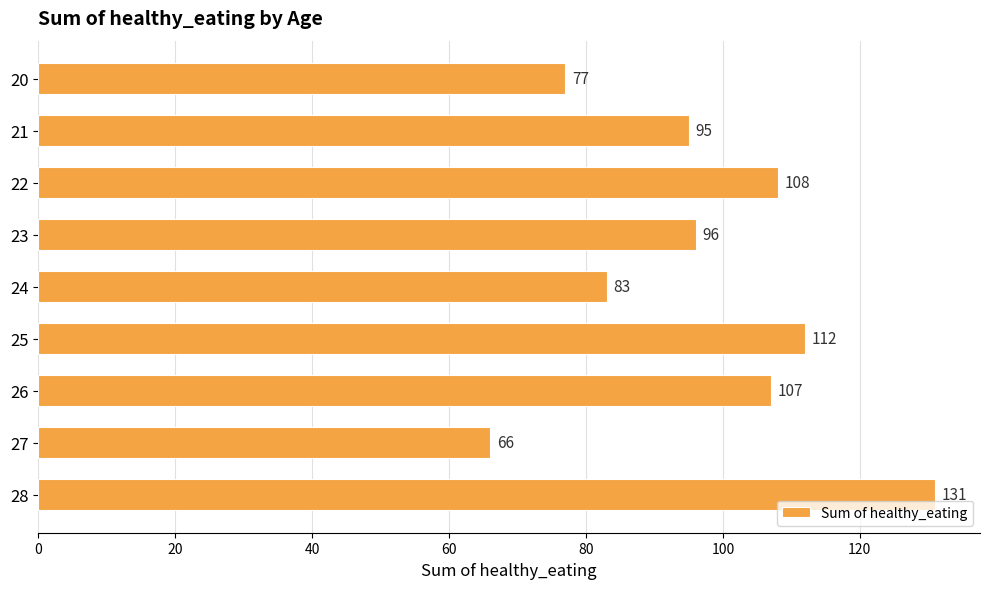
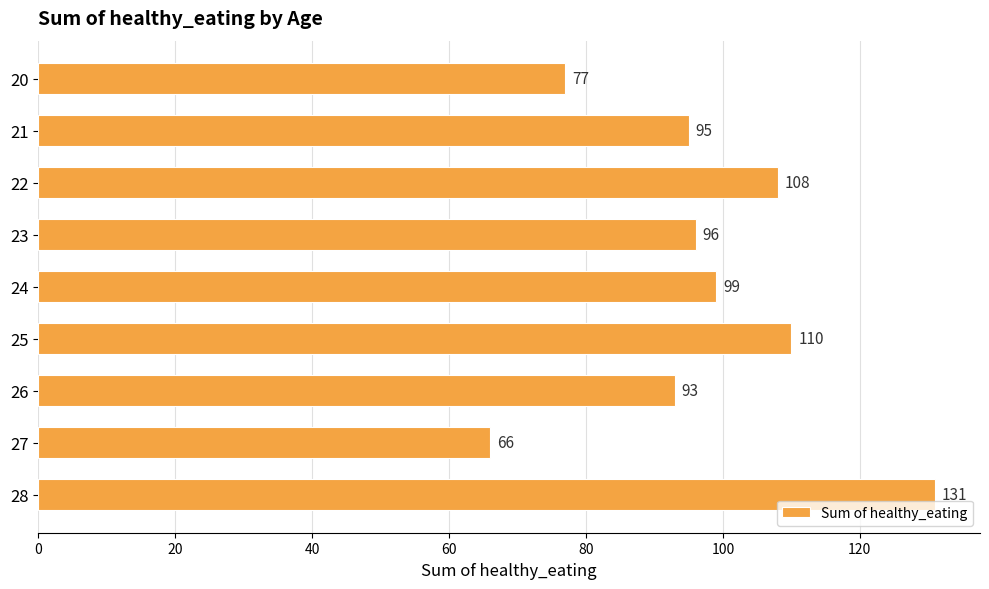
24: 83 -> 99
25: 112 -> 110
26: 107 -> 93
